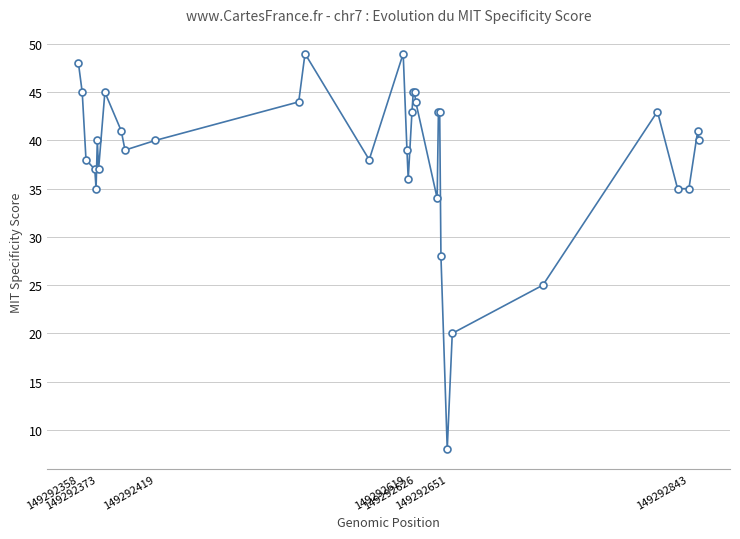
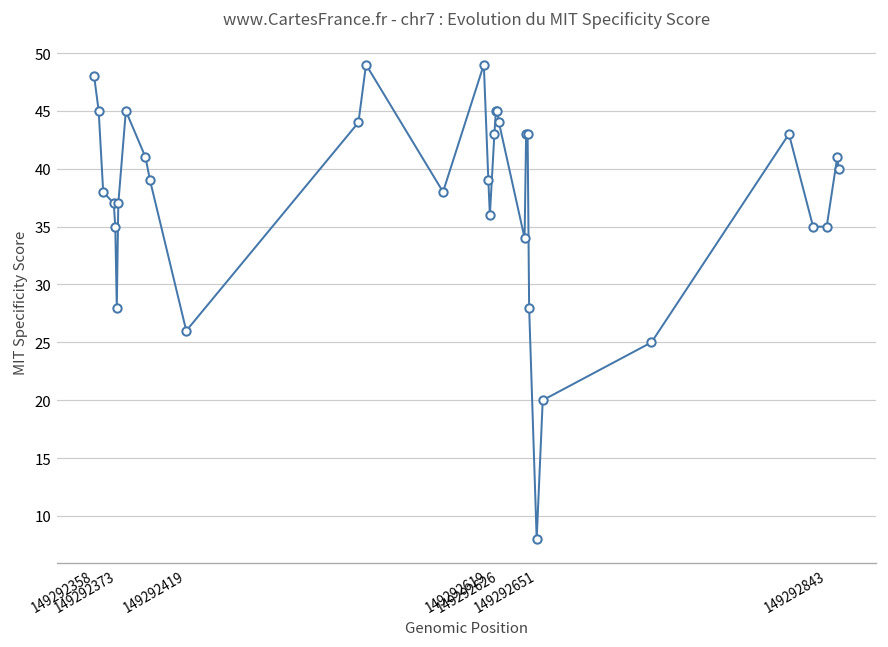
149292373: 40 -> 28
149292419: 40 -> 26
